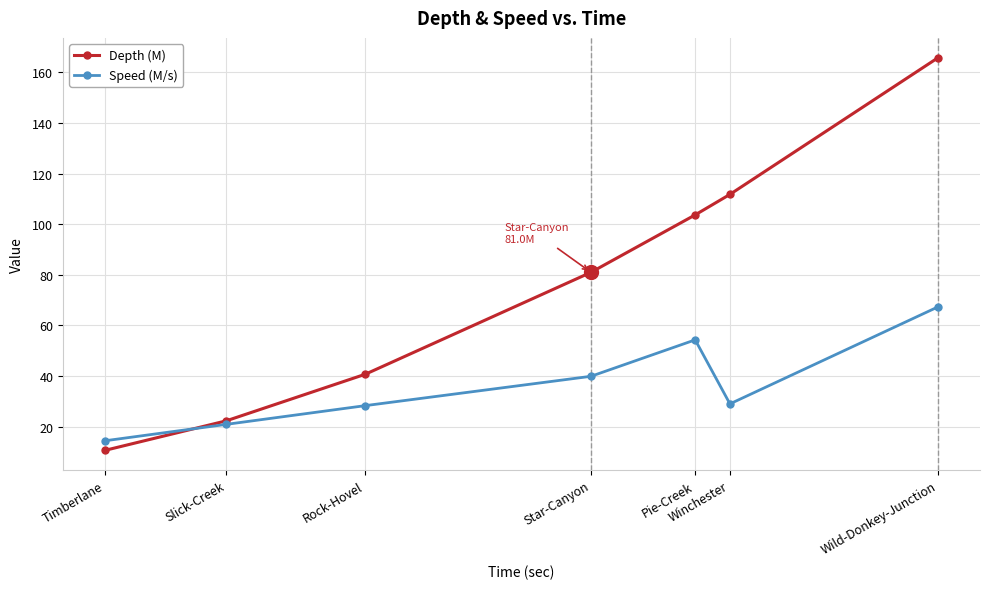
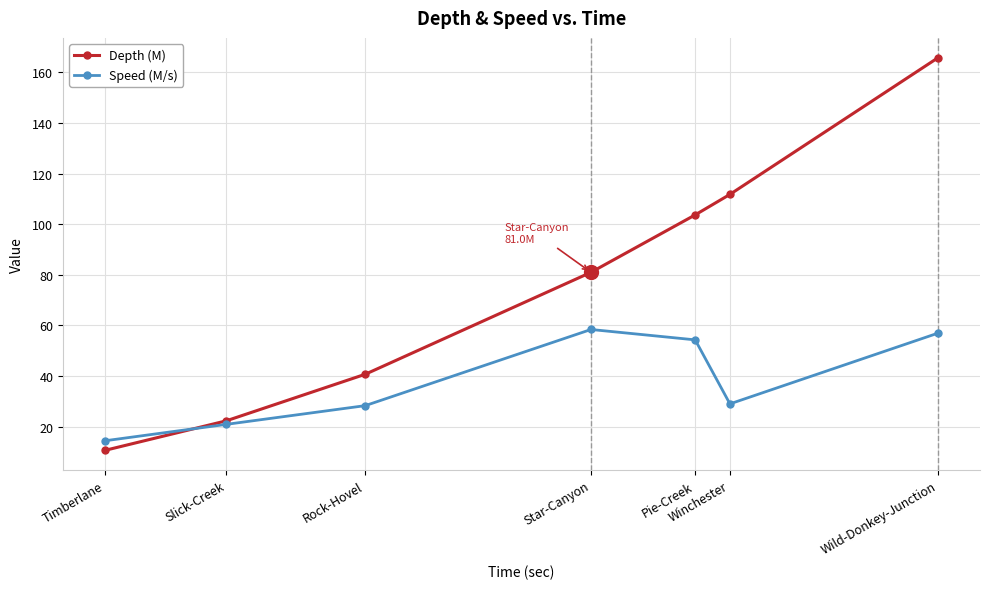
Speed (M/s), Star-Canyon: 40 -> 58
Speed (M/s), Wild-Donkey-Junction: 67 -> 57
